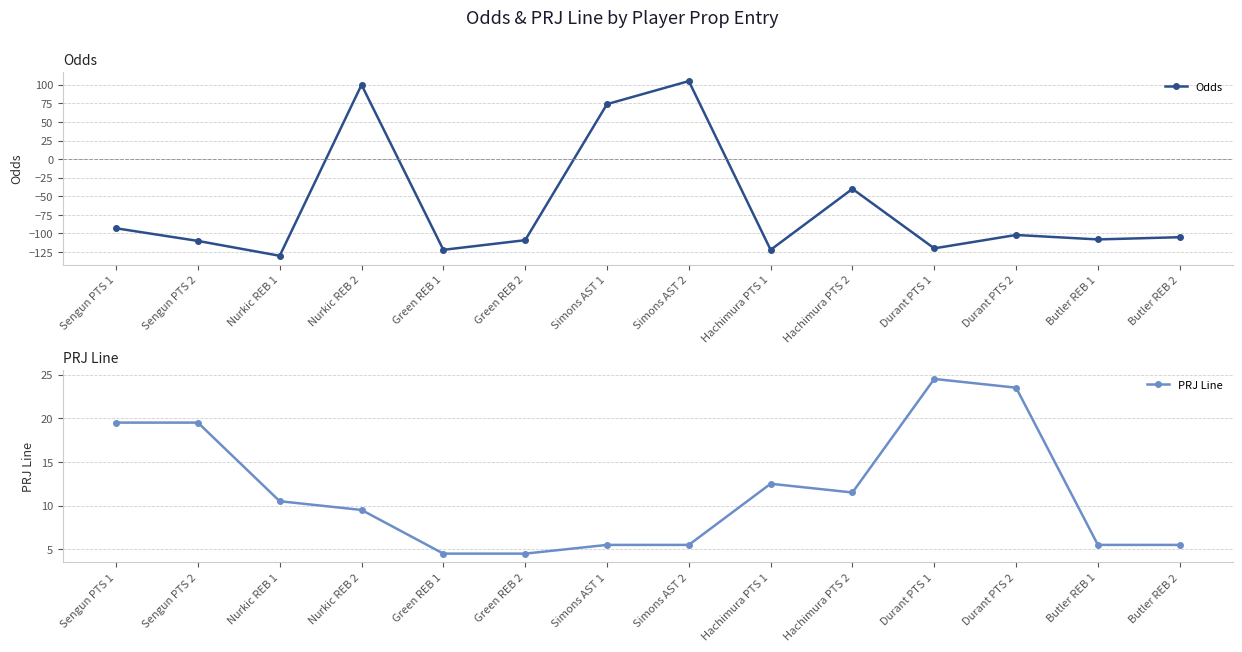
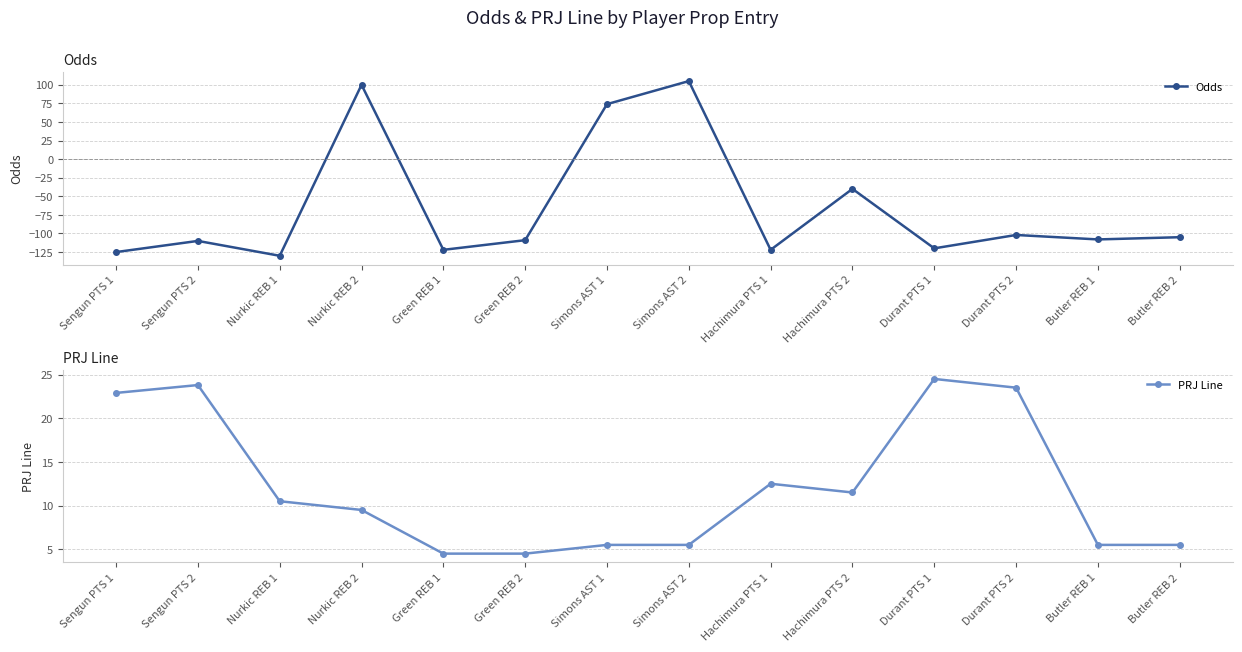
Odds, Sengun PTS 1: -90 -> -130
PRJ Line, Sengun PTS 1: 20 -> 23
PRJ Line, Sengun PTS 2: 20 -> 24
